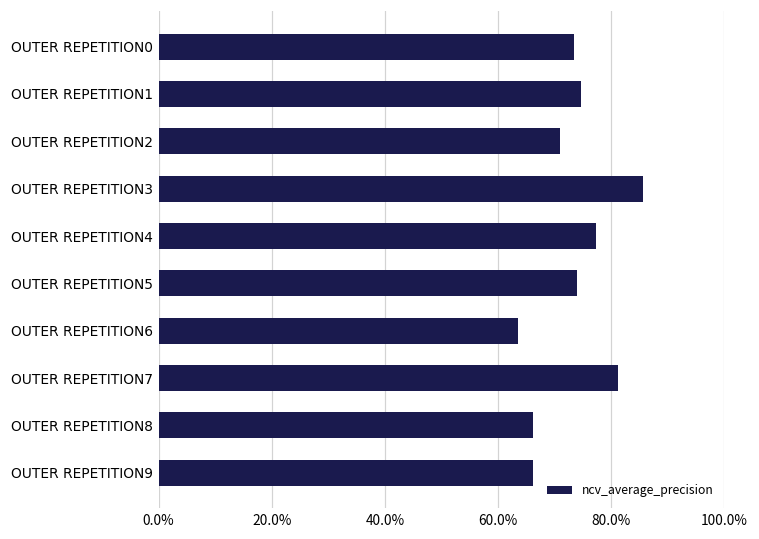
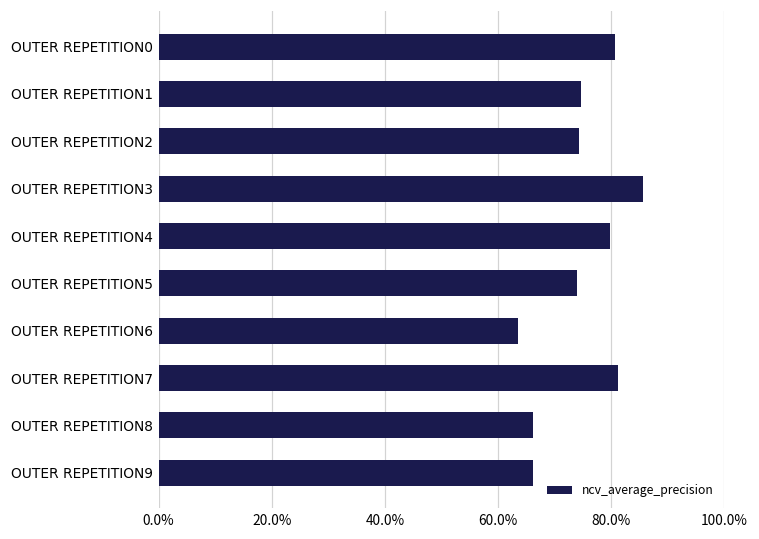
OUTER REPETITION0: 74% -> 81%
OUTER REPETITION2: 71% -> 74%
OUTER REPETITION4: 77% -> 80%
